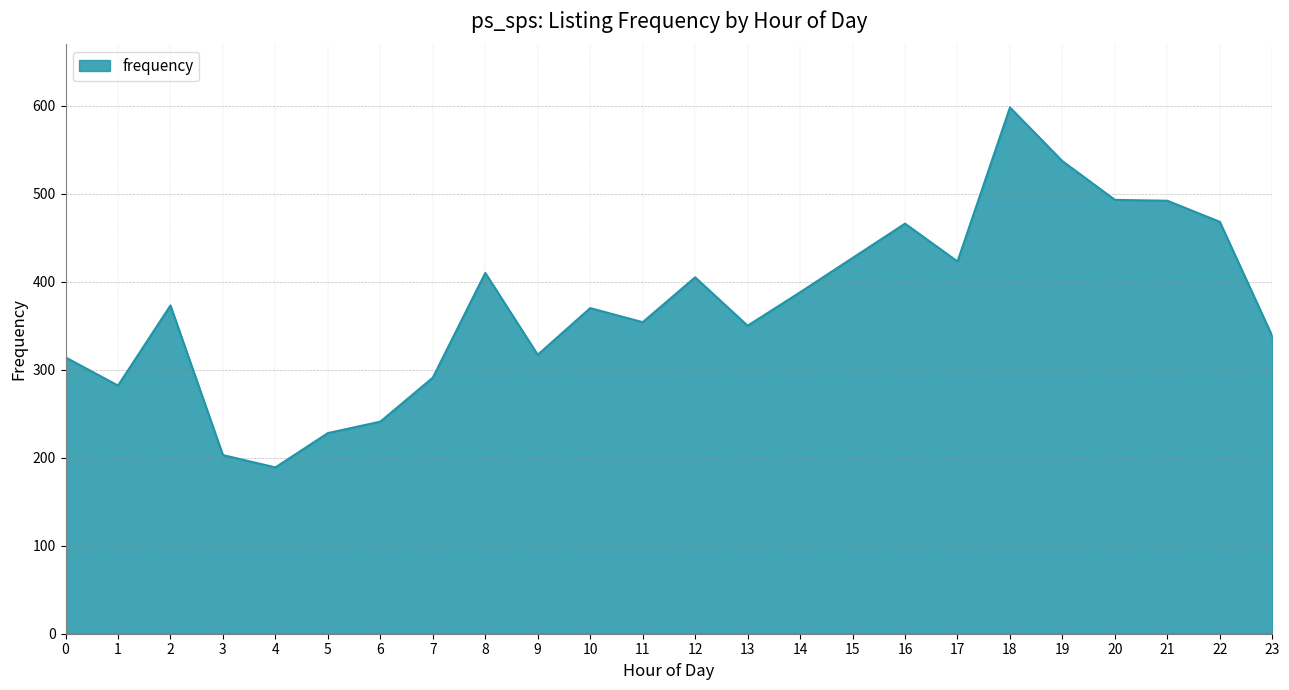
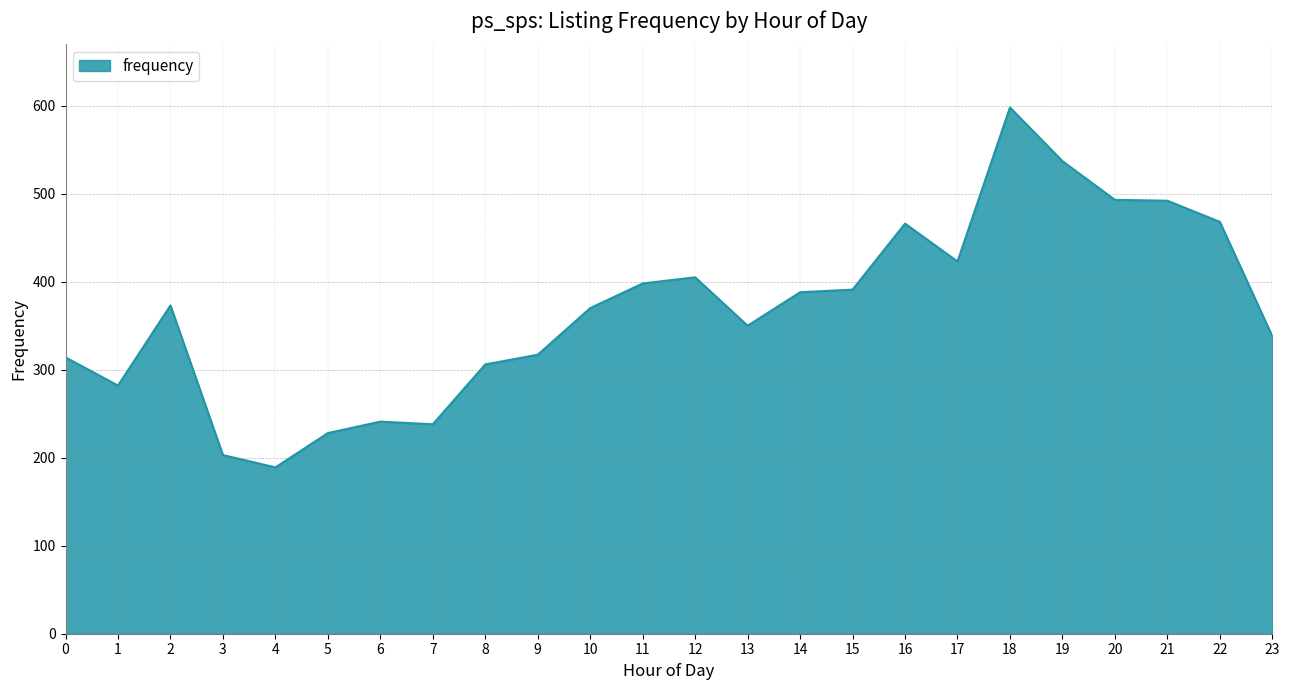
7: 290 -> 240
8: 410 -> 310
11: 350 -> 400
15: 430 -> 390
